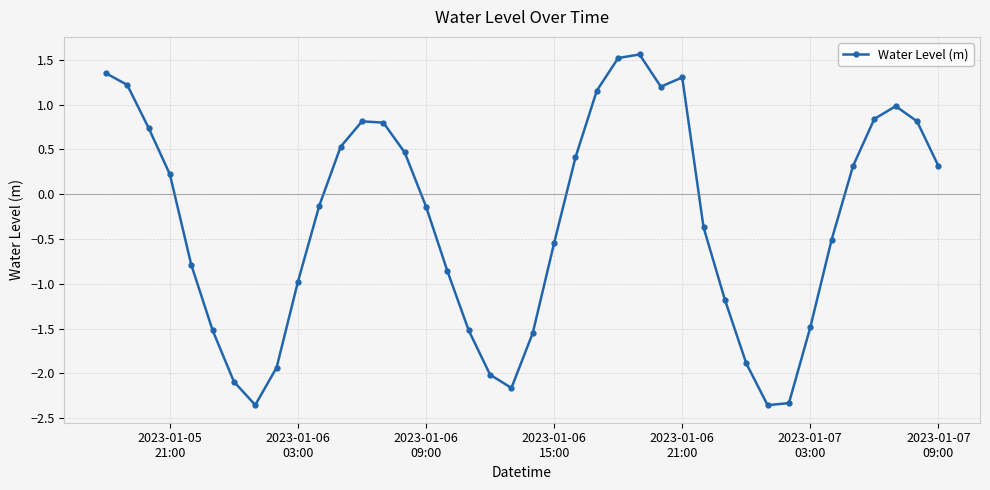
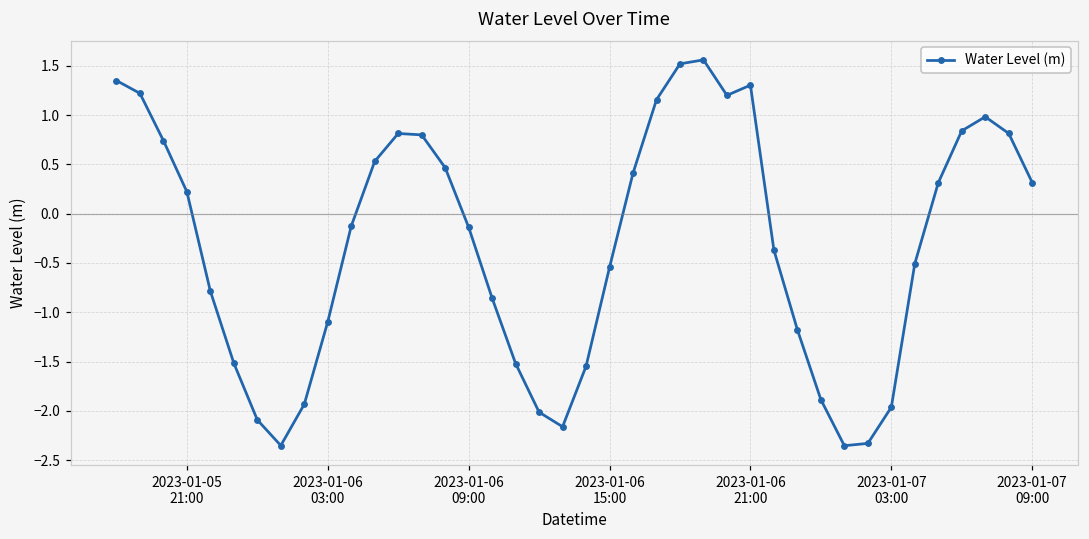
2023-01-06 03:00: -1.0 -> -1.1
2023-01-07 03:00: -1.5 -> -2.0
